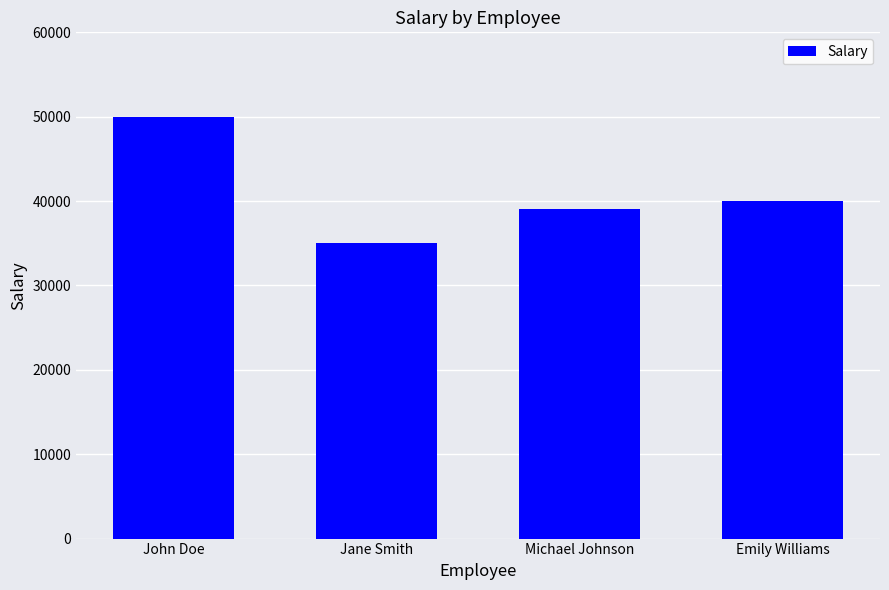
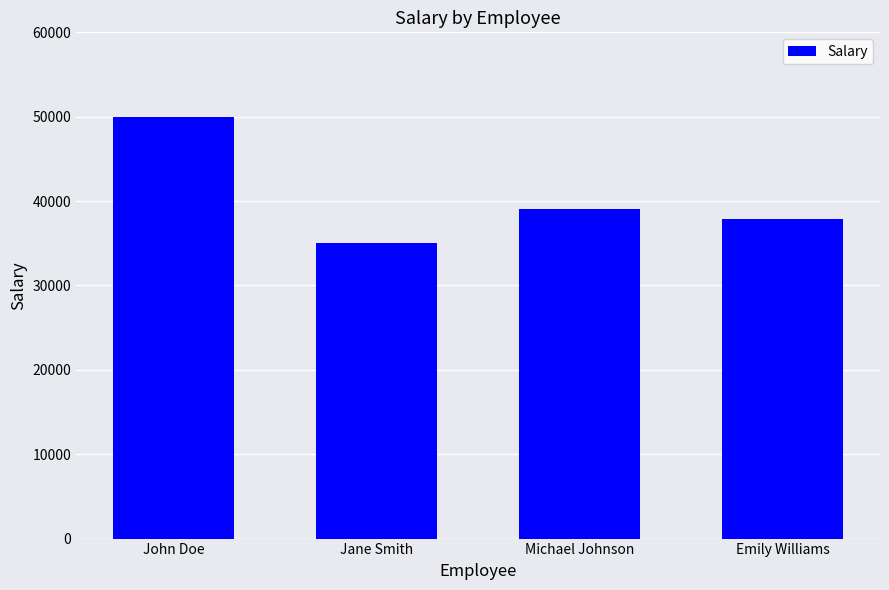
Emily Williams: 40000 -> 38000
